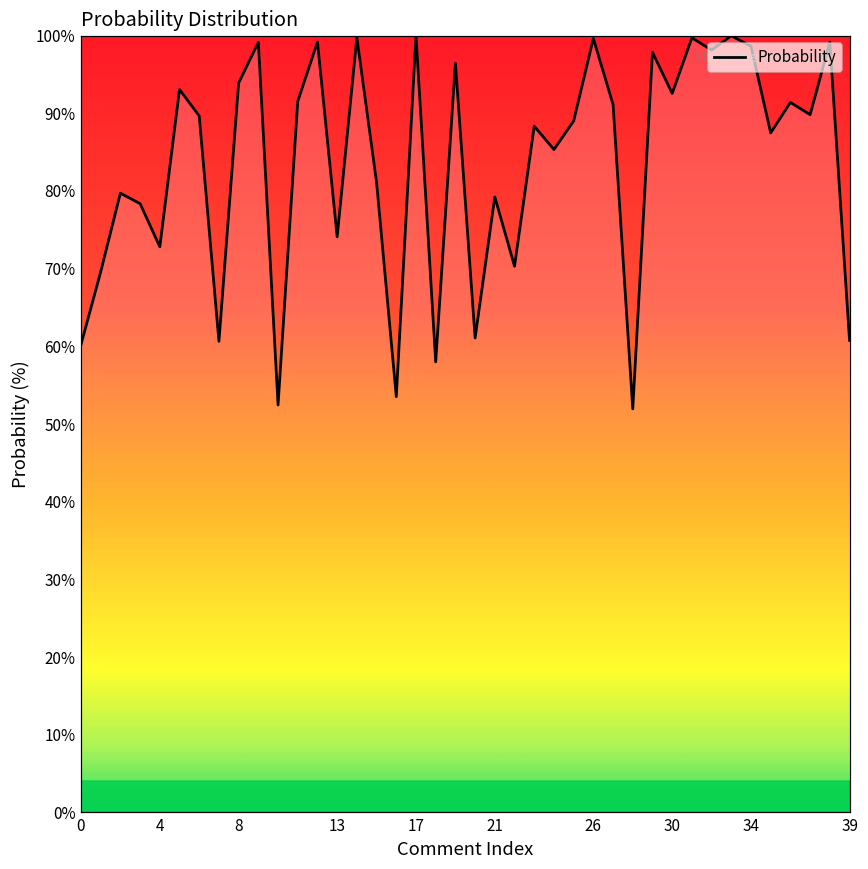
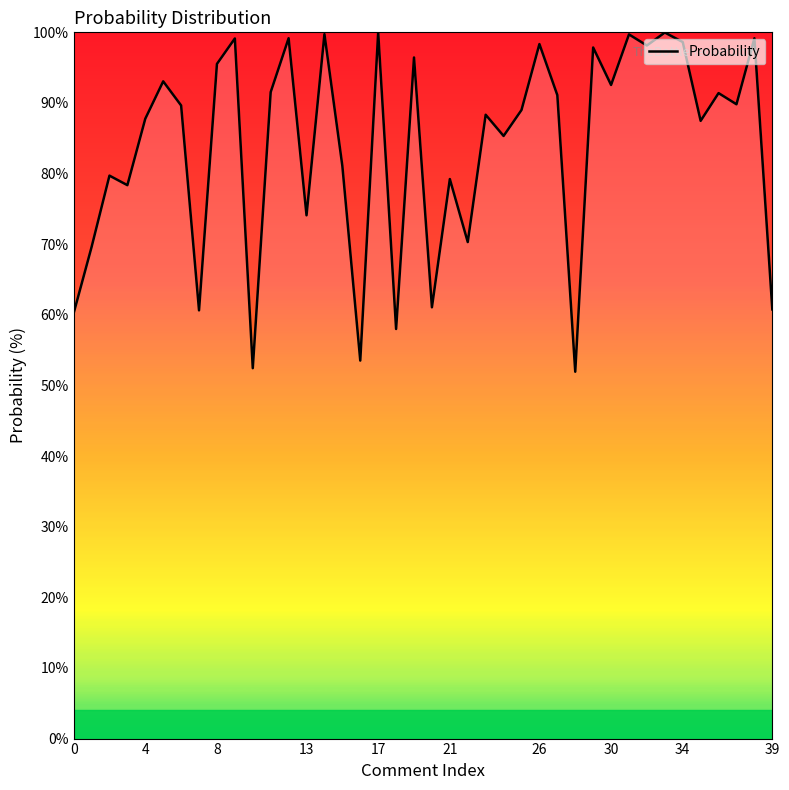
4: 73% -> 88%
8: 94% -> 96%
26: 100% -> 98%
